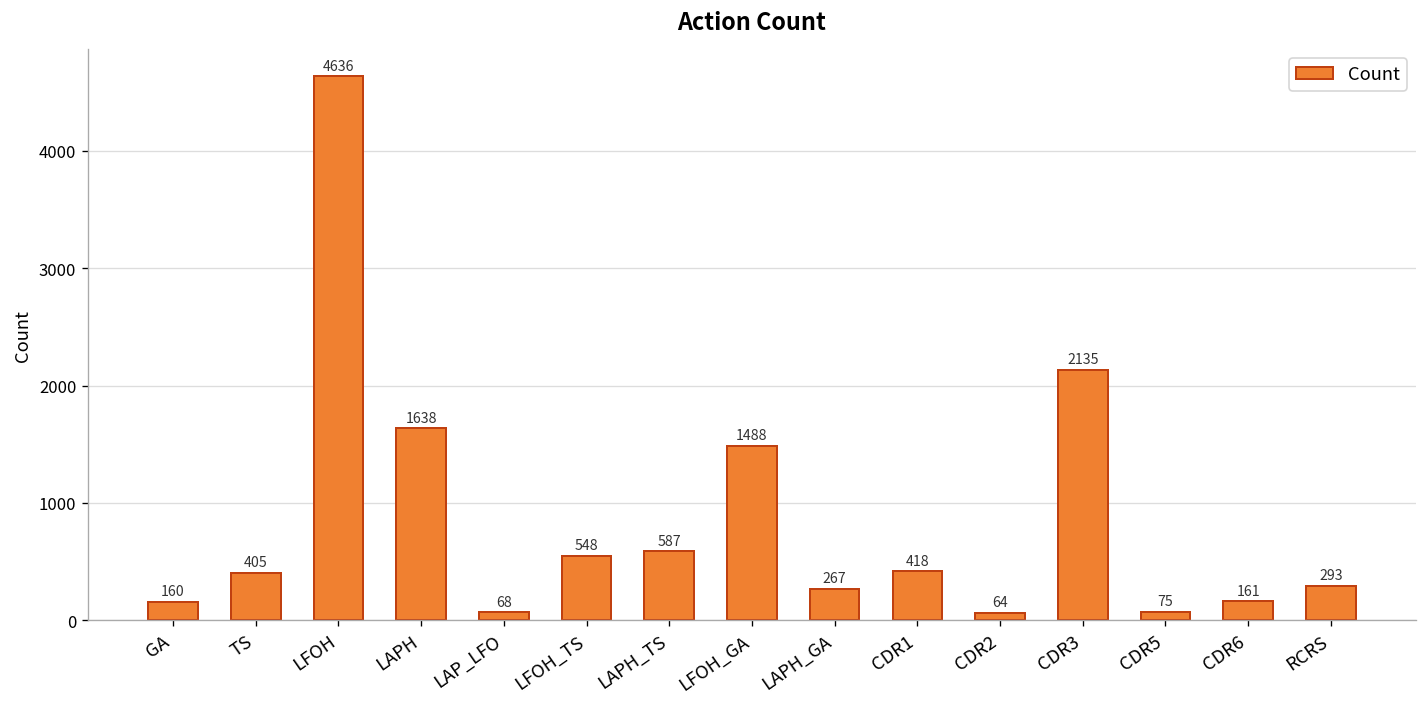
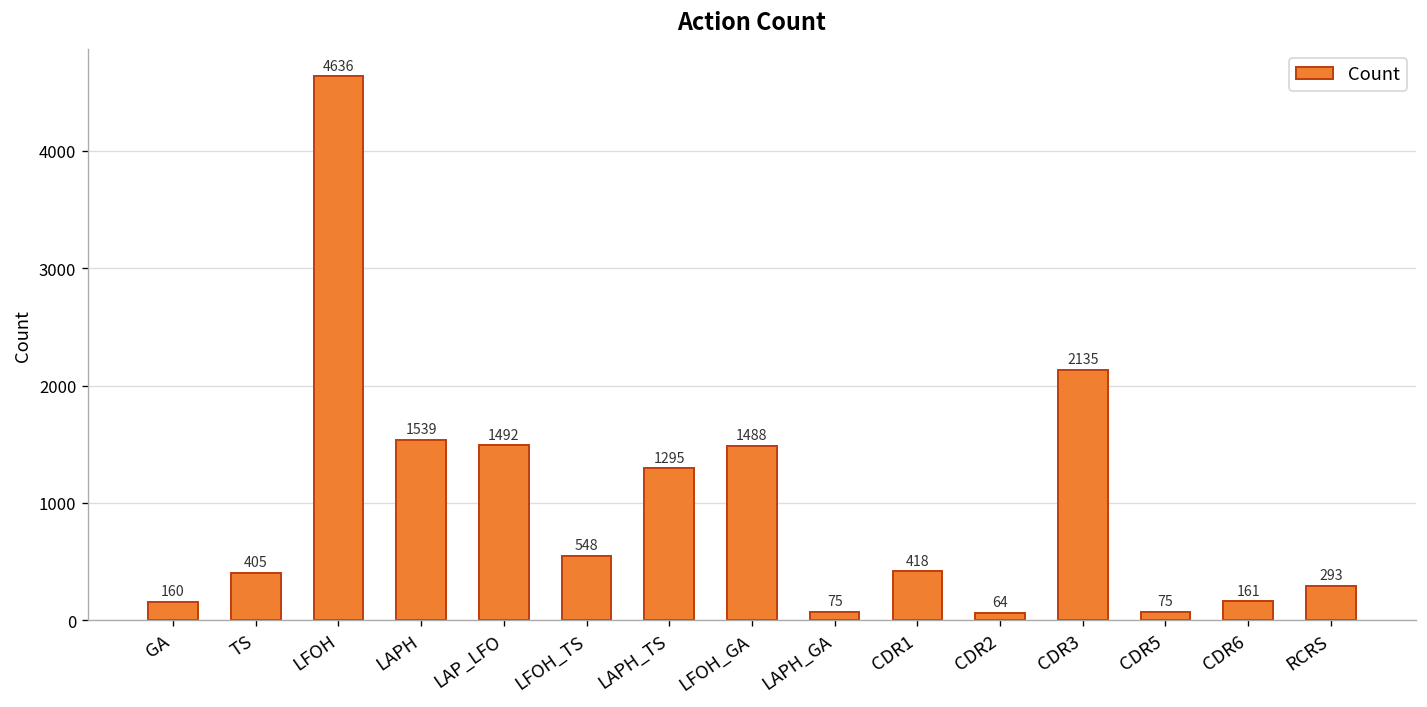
LAPH: 1638 -> 1539
LAP_LFO: 68 -> 1492
LAPH_TS: 587 -> 1295
LAPH_GA: 267 -> 75
